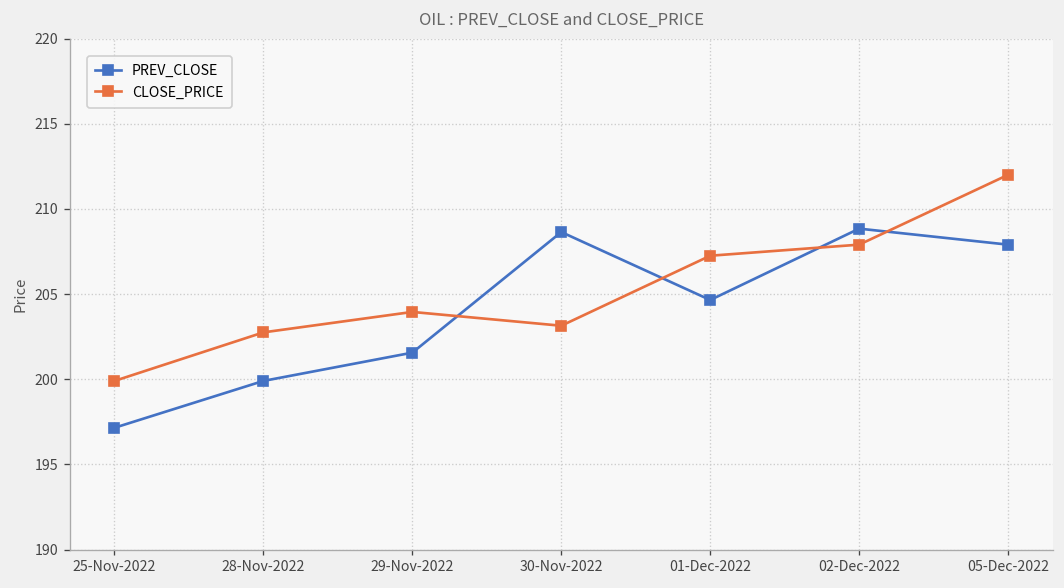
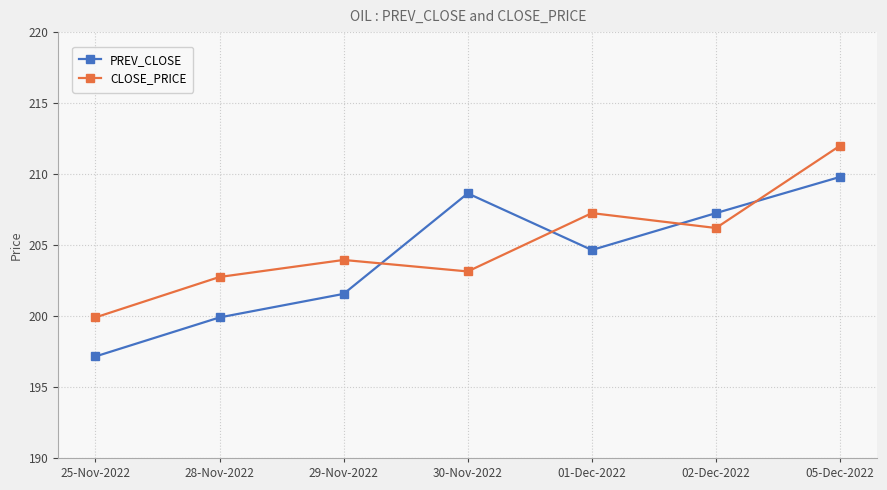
PREV_CLOSE, 02-Dec-2022: 208.8 -> 207.3
CLOSE_PRICE, 02-Dec-2022: 207.9 -> 206.2
PREV_CLOSE, 05-Dec-2022: 207.9 -> 209.8
